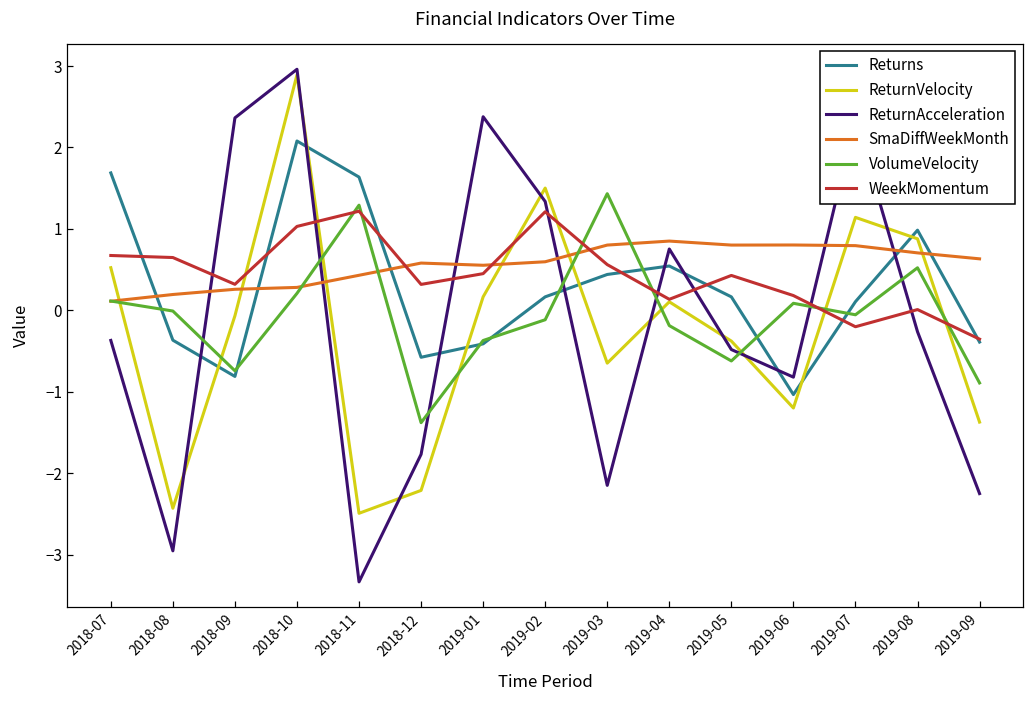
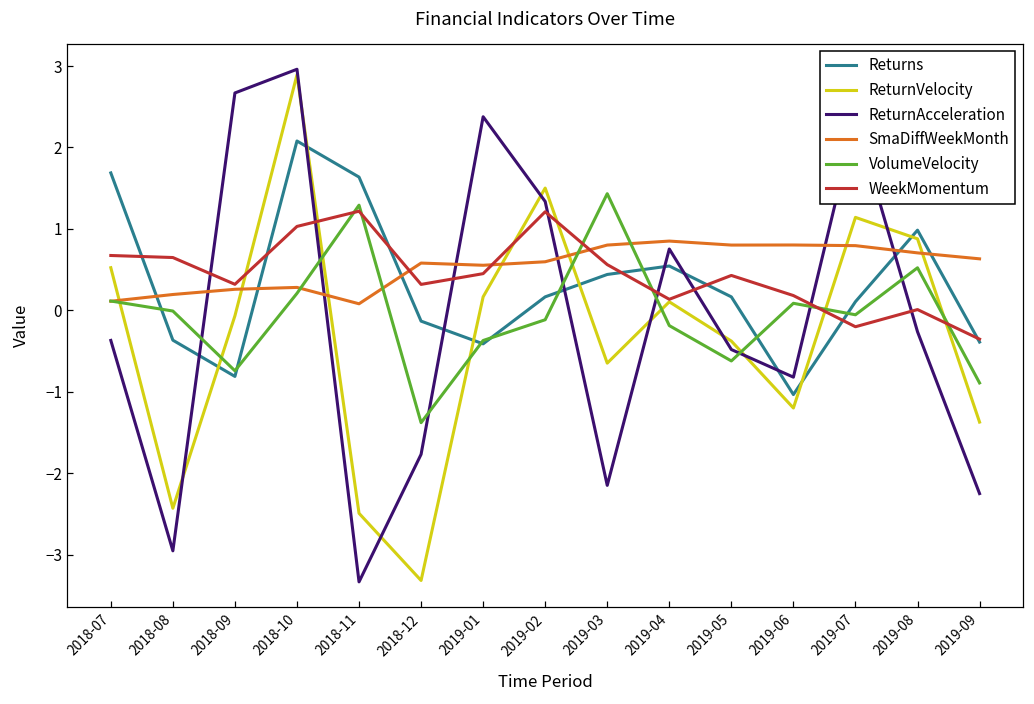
ReturnAcceleration, 2018-09: 2.4 -> 2.7
SmaDiffWeekMonth, 2018-11: 0.4 -> 0.1
Returns, 2018-12: -0.6 -> -0.1
ReturnVelocity, 2018-12: -2.2 -> -3.3
